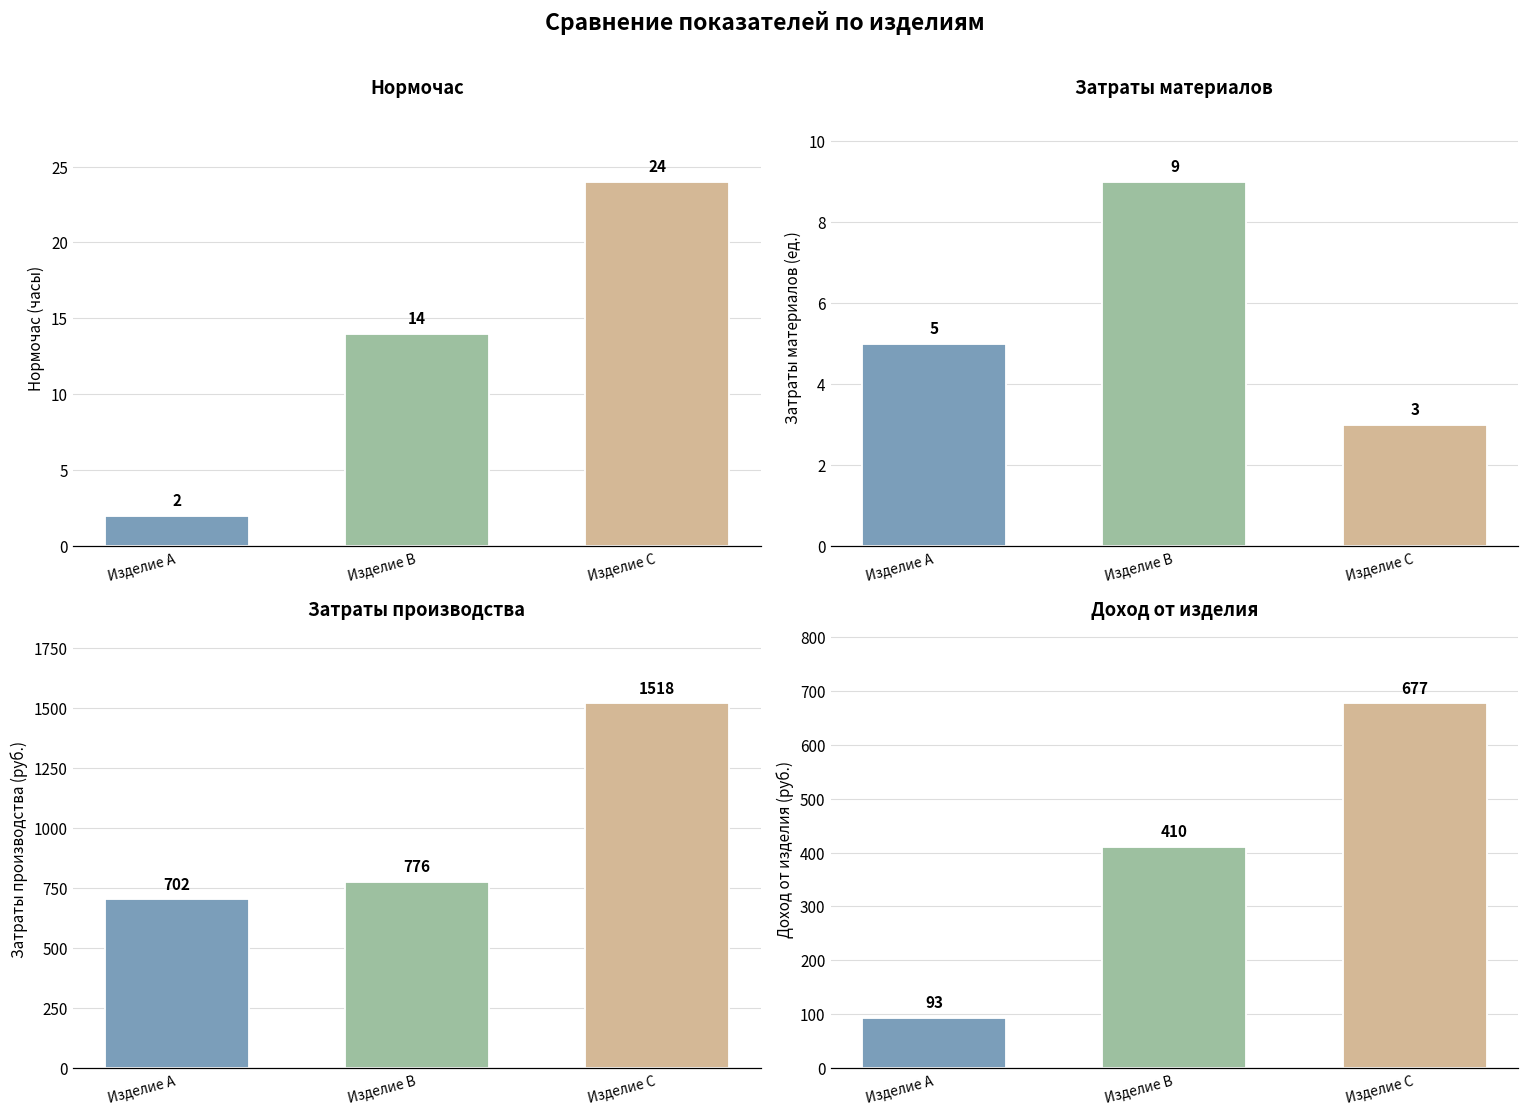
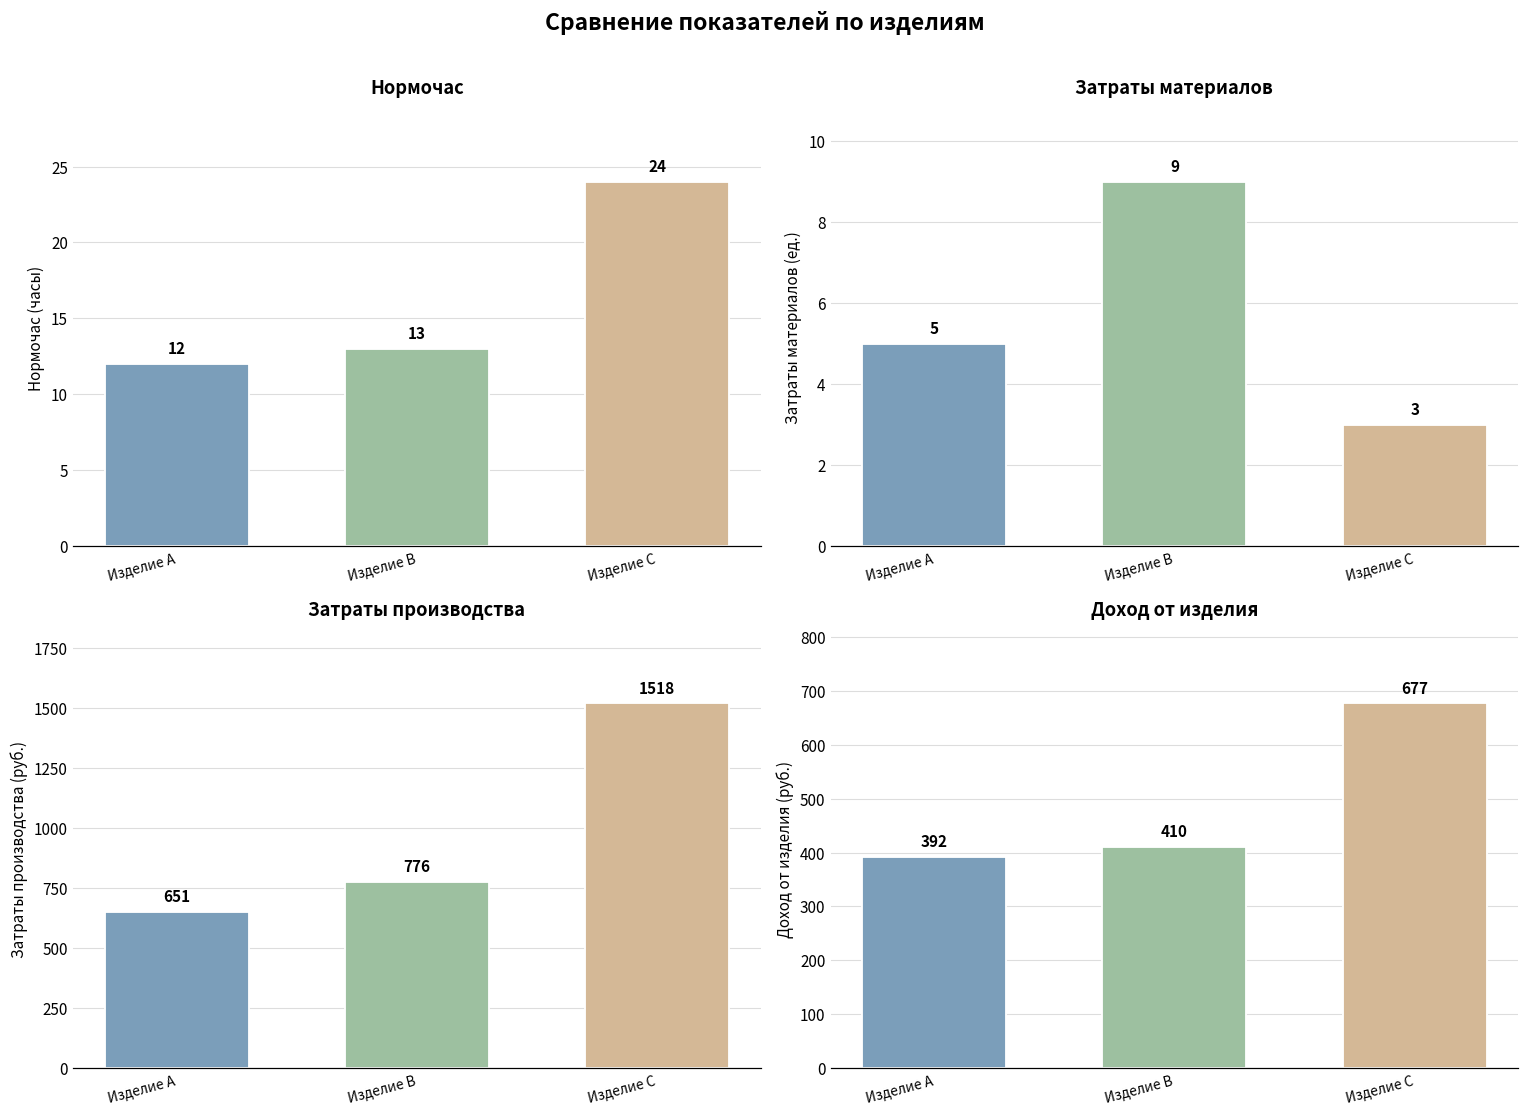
Нормочас, Изделие A: 2 -> 12
Нормочас, Изделие B: 14 -> 13
Затраты производства, Изделие A: 702 -> 651
Доход от изделия, Изделие A: 93 -> 392
